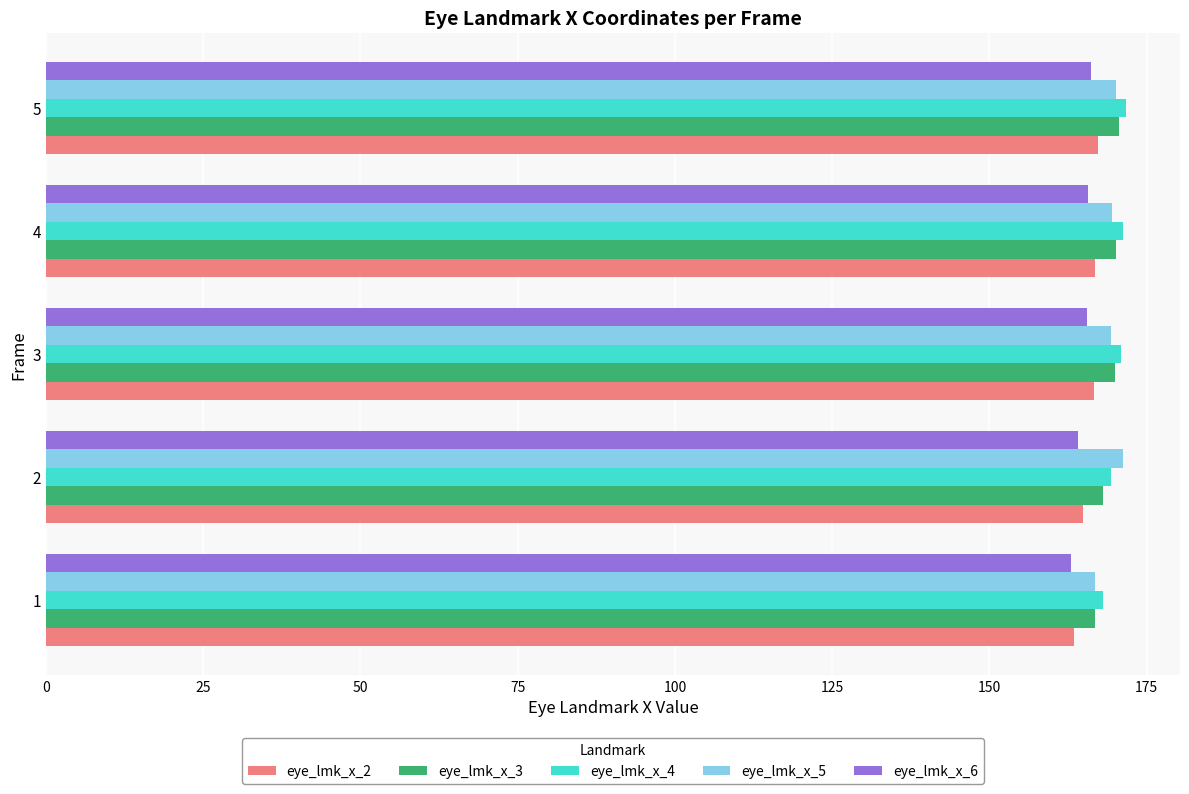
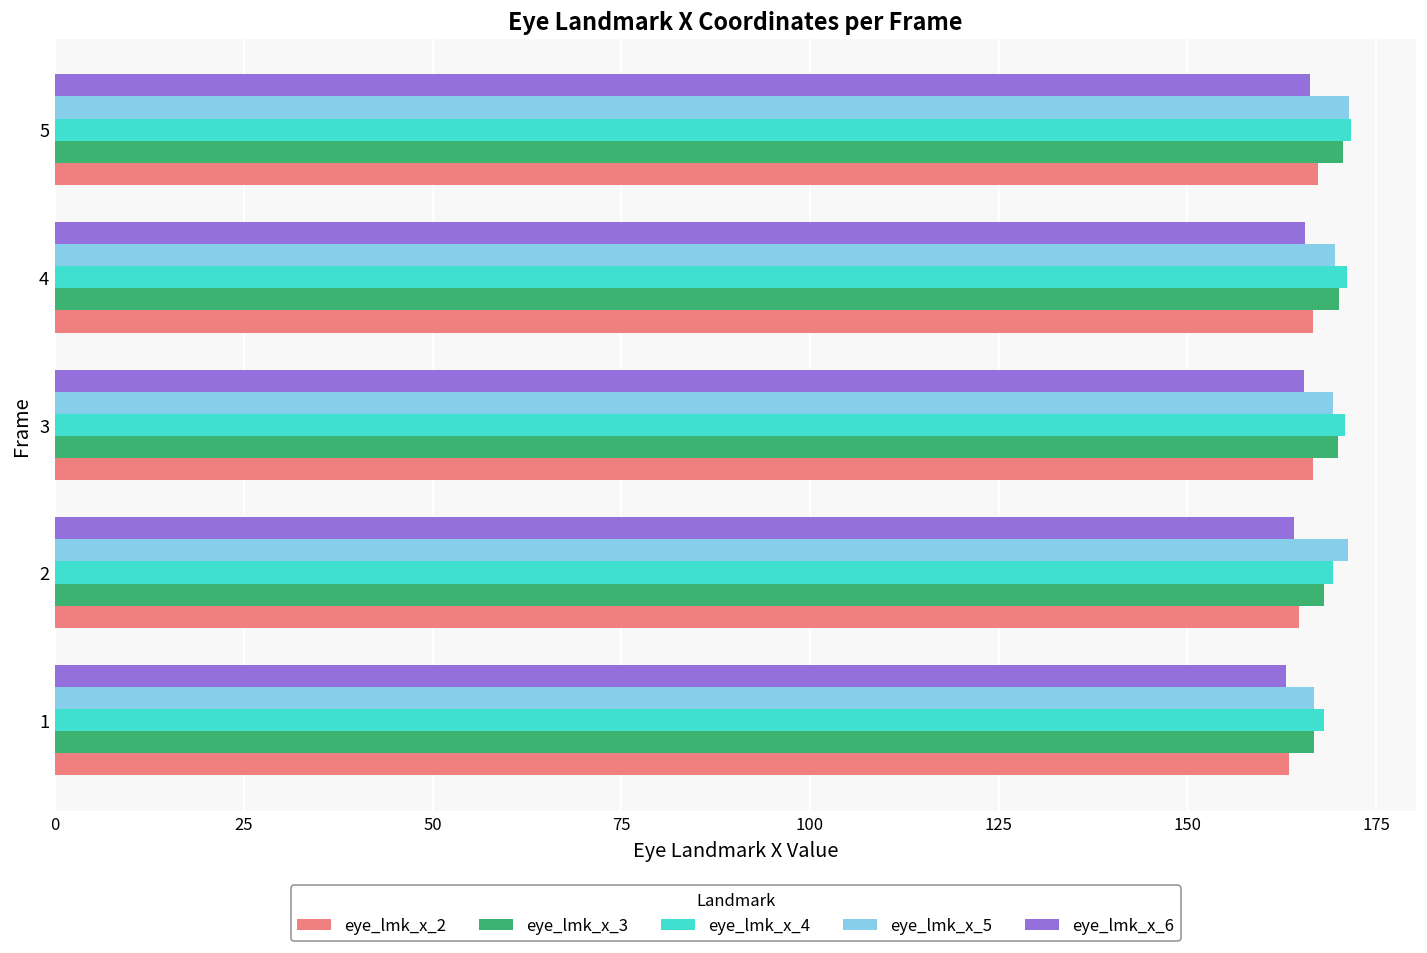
eye_lmk_x_5, 5: 170 -> 171
